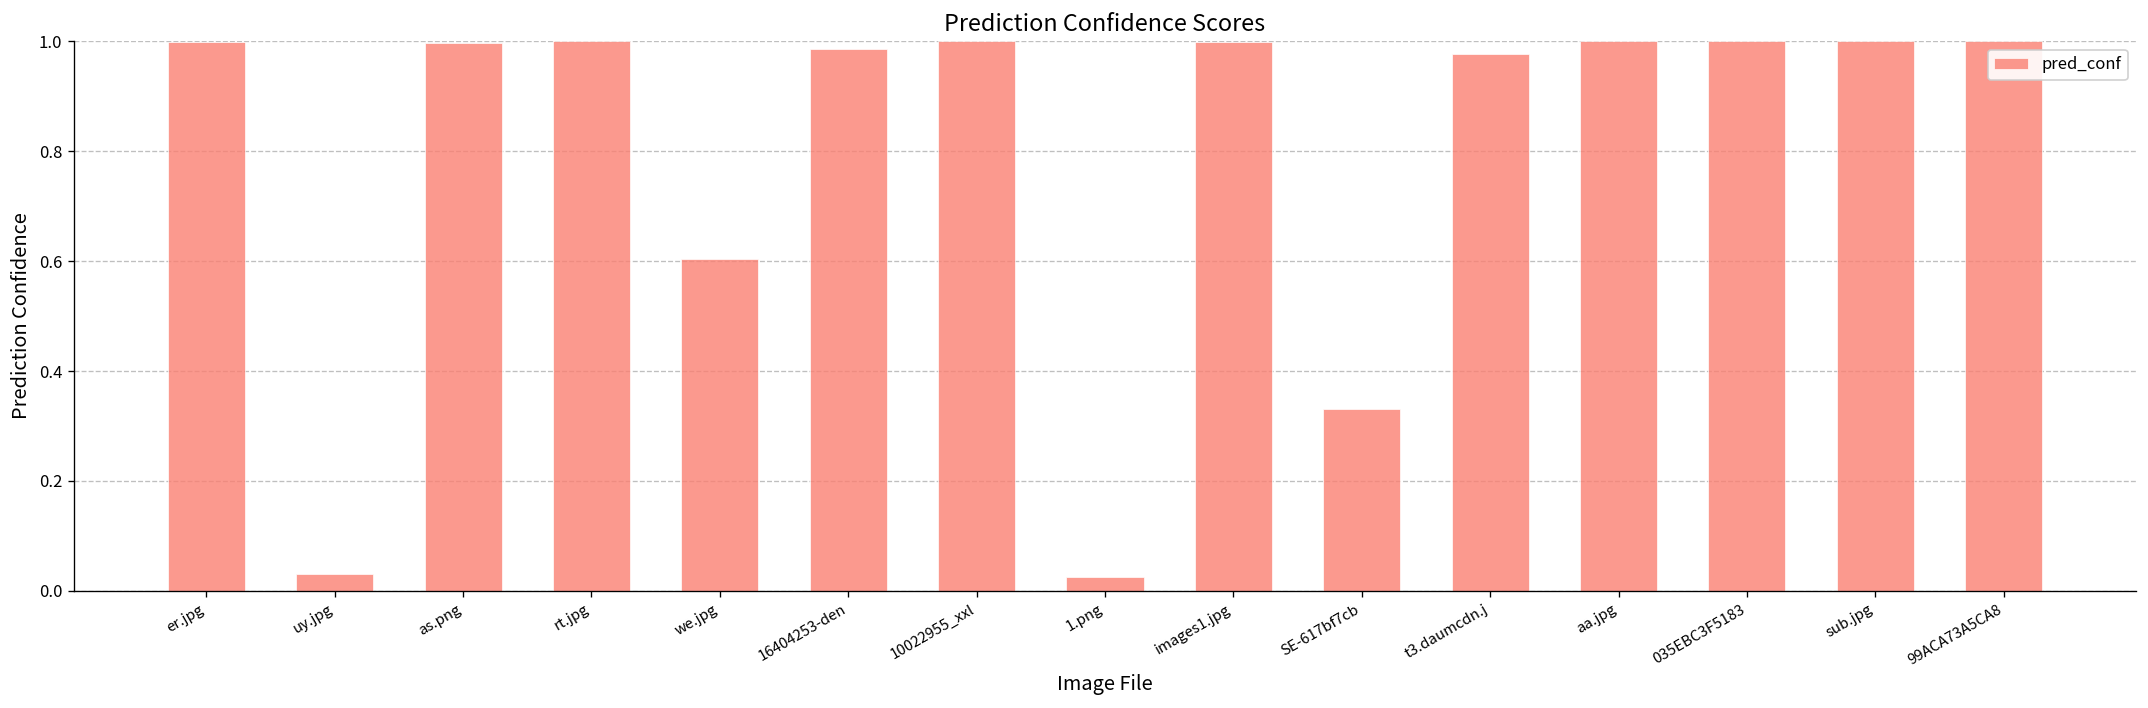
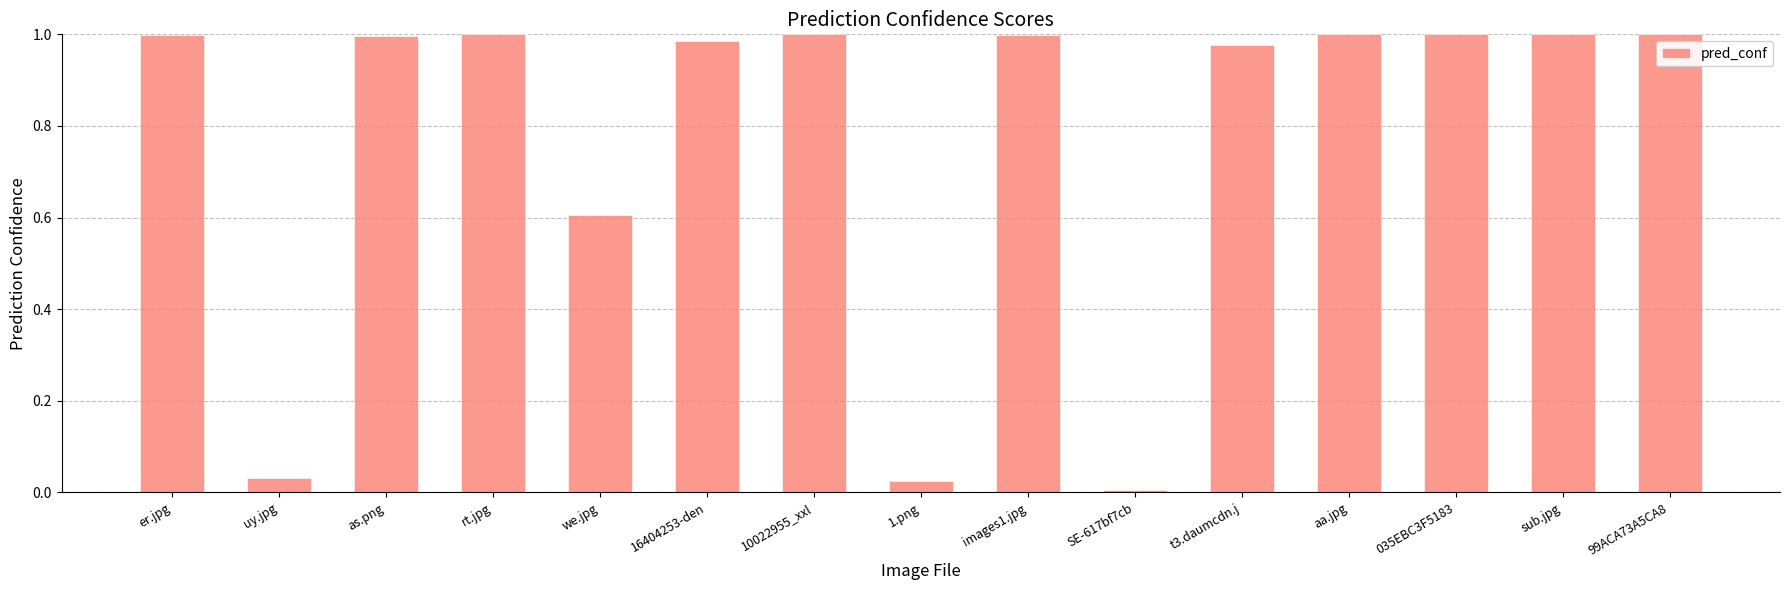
SE-617bf7cb: 0.33 -> 0.01
